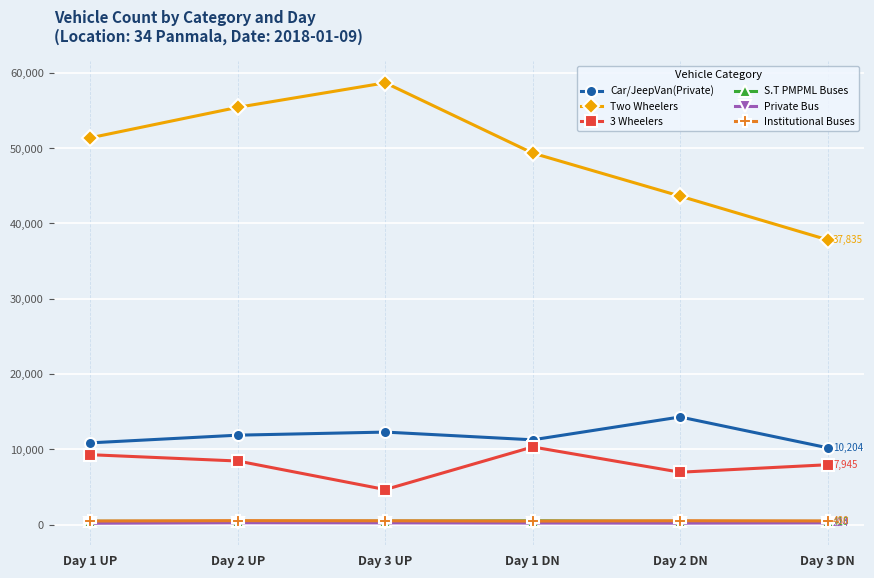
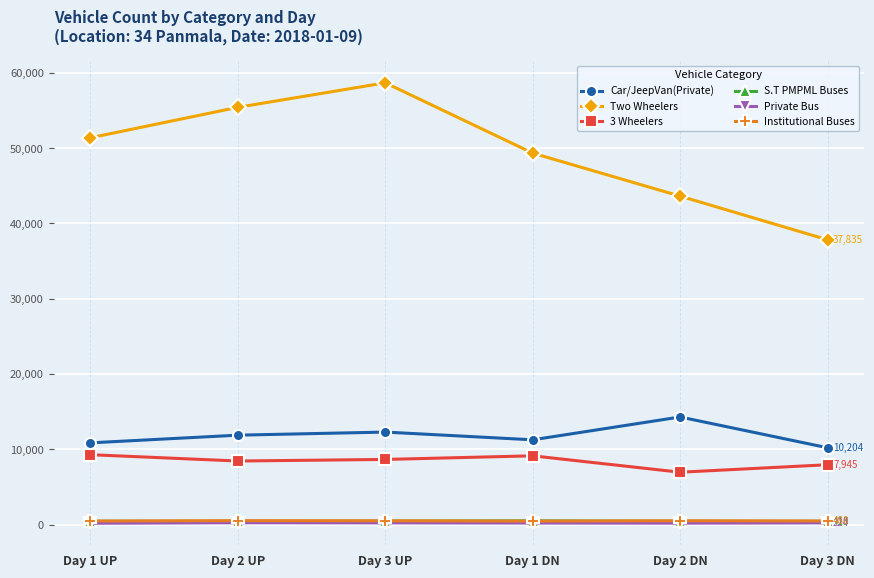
3 Wheelers, Day 3 UP: 5,000 -> 9,000
3 Wheelers, Day 1 DN: 10,000 -> 9,000
